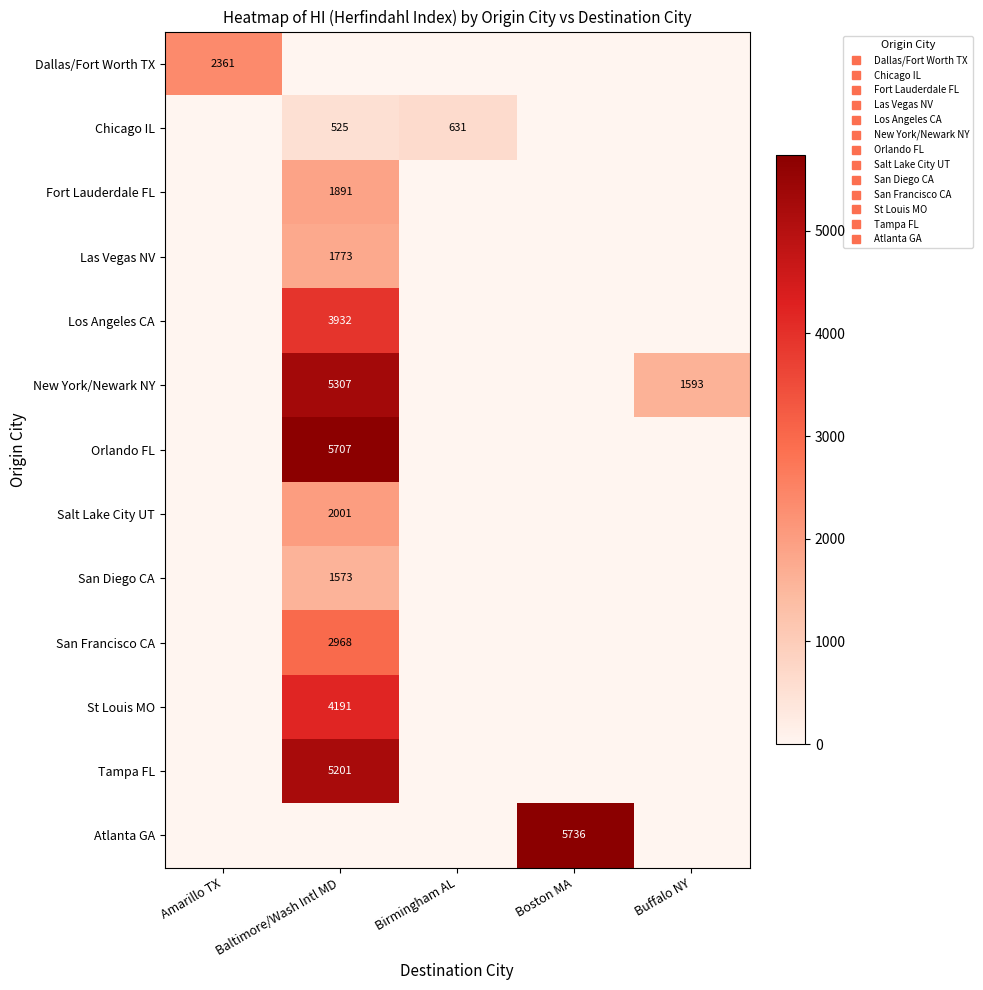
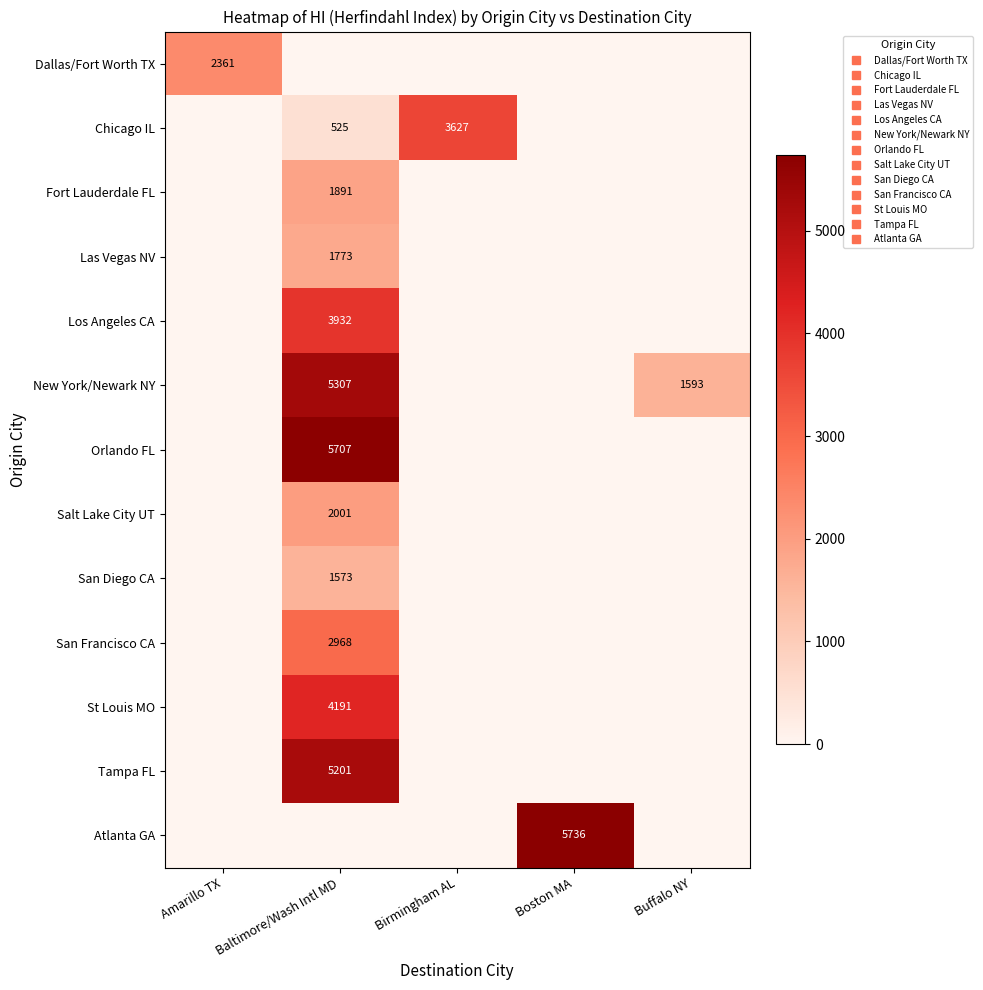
Chicago IL, Birmingham AL: 631 -> 3627
